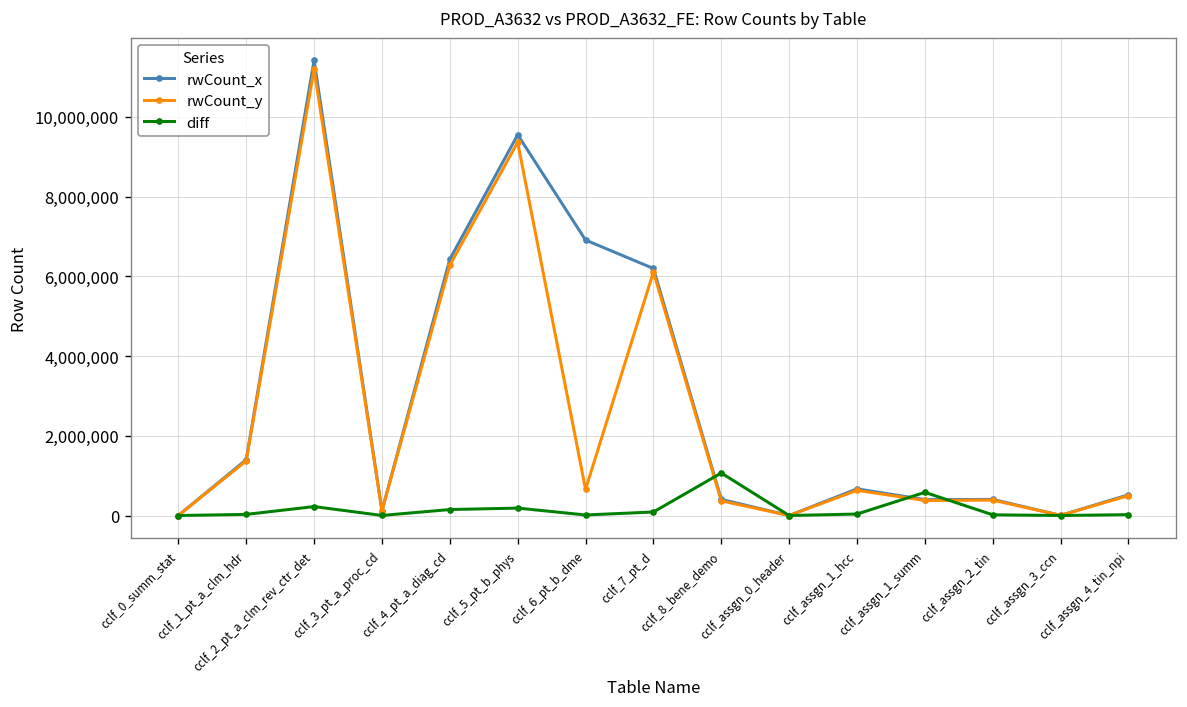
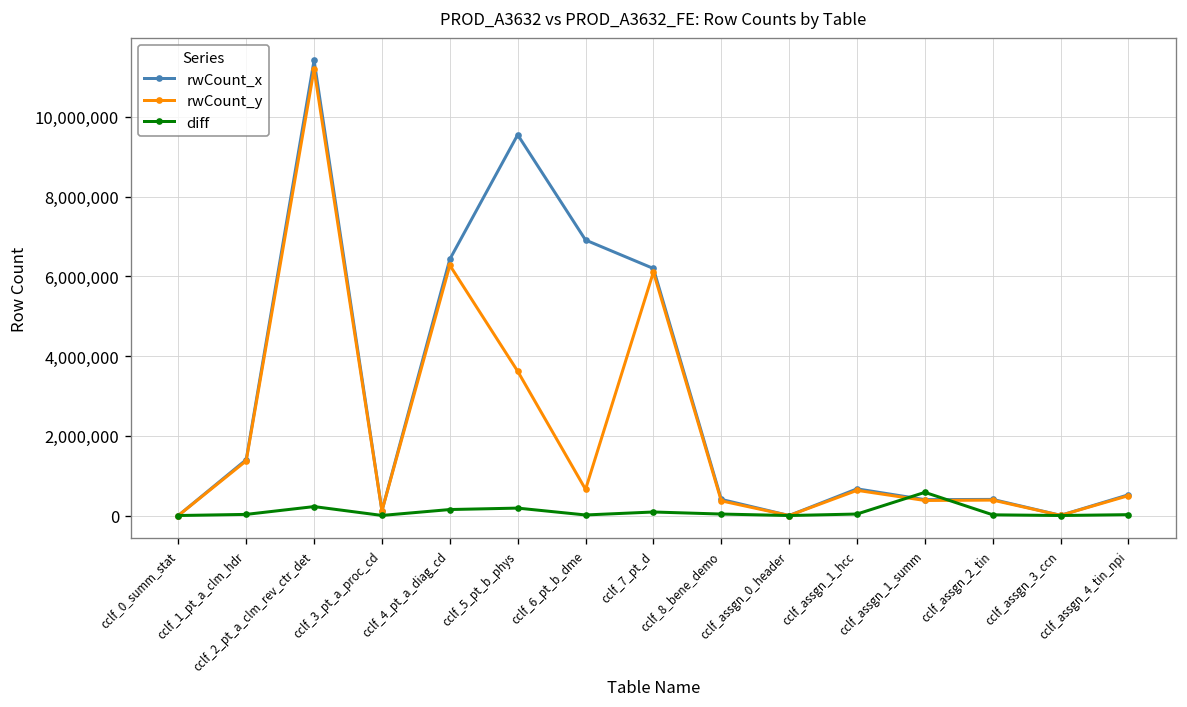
rwCount_y, cclf_5_pt_b_phys: 9,400,000 -> 3,600,000
diff, cclf_8_bene_demo: 1,100,000 -> 0
